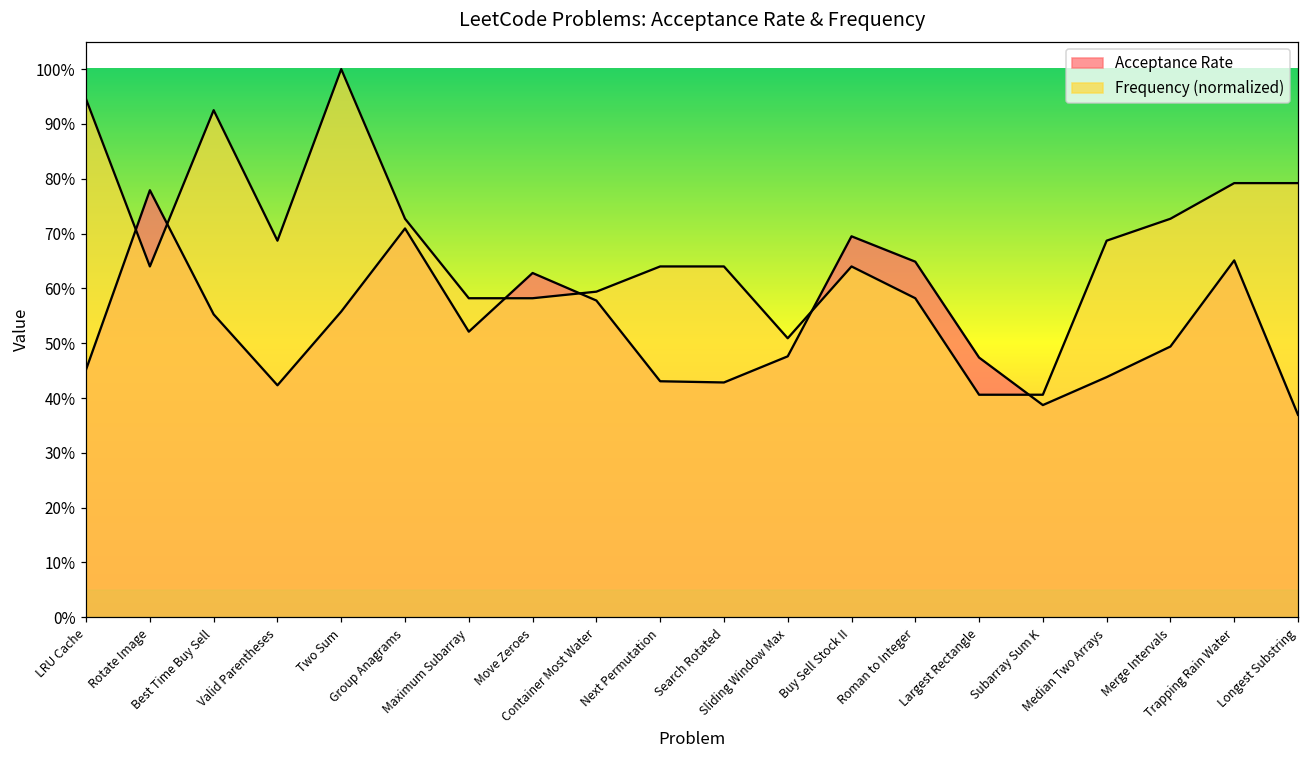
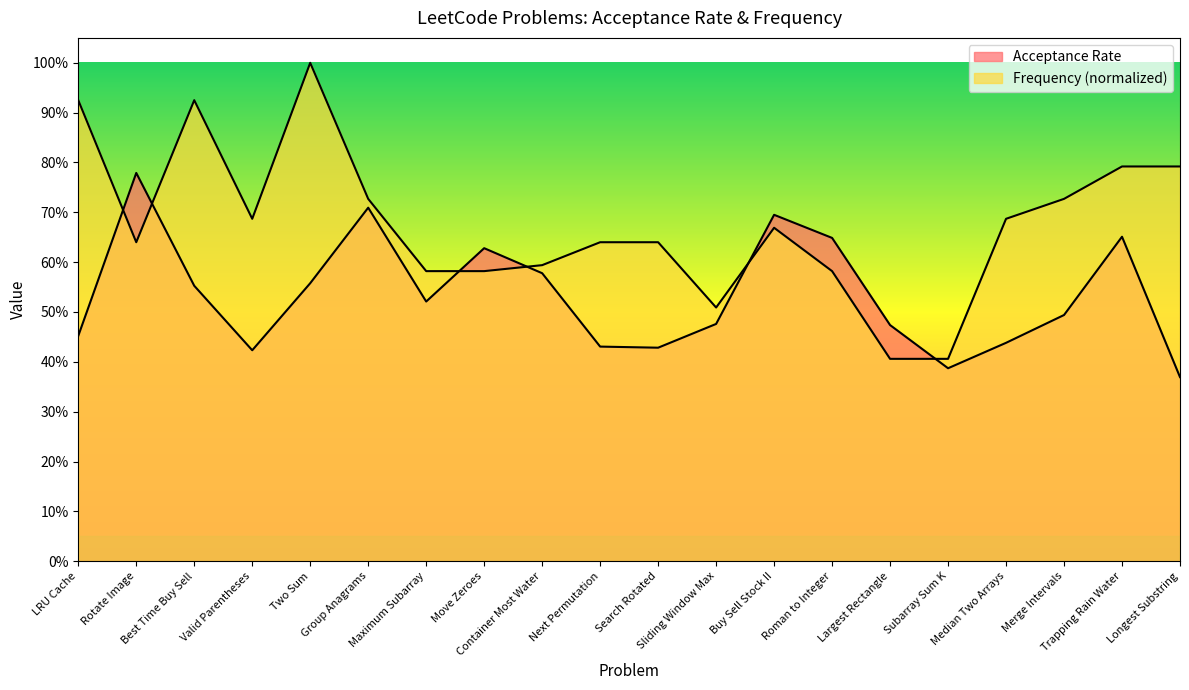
Frequency (normalized), LRU Cache: 95% -> 93%
Frequency (normalized), Buy Sell Stock II: 64% -> 67%
